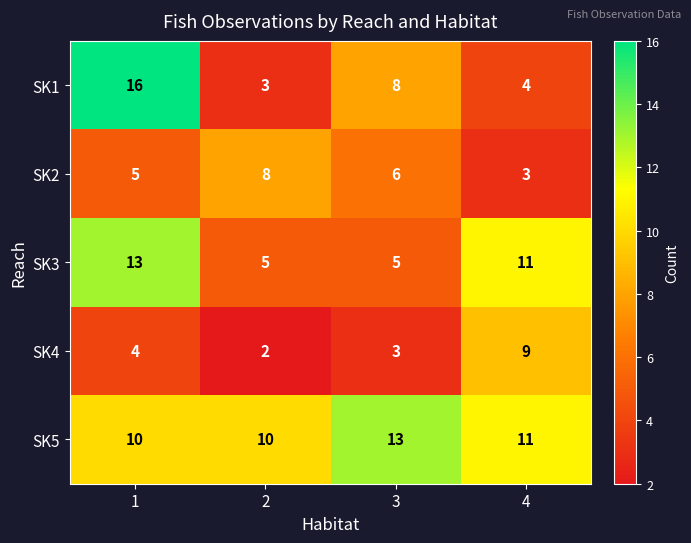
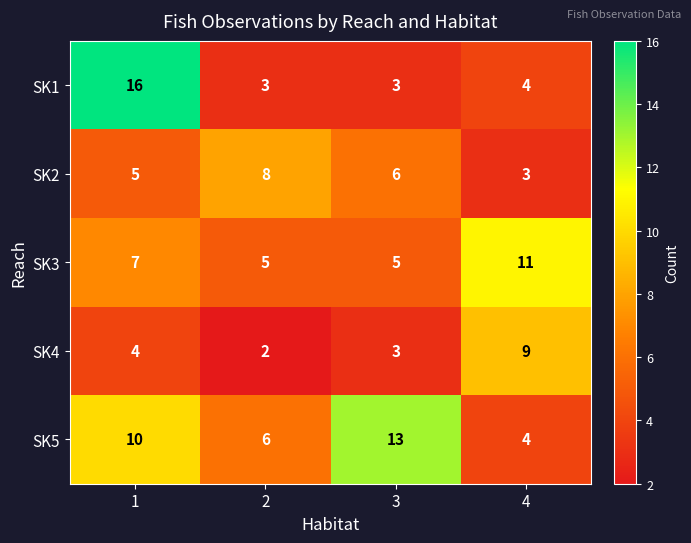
SK1, 3: 8 -> 3
SK3, 1: 13 -> 7
SK5, 2: 10 -> 6
SK5, 4: 11 -> 4
